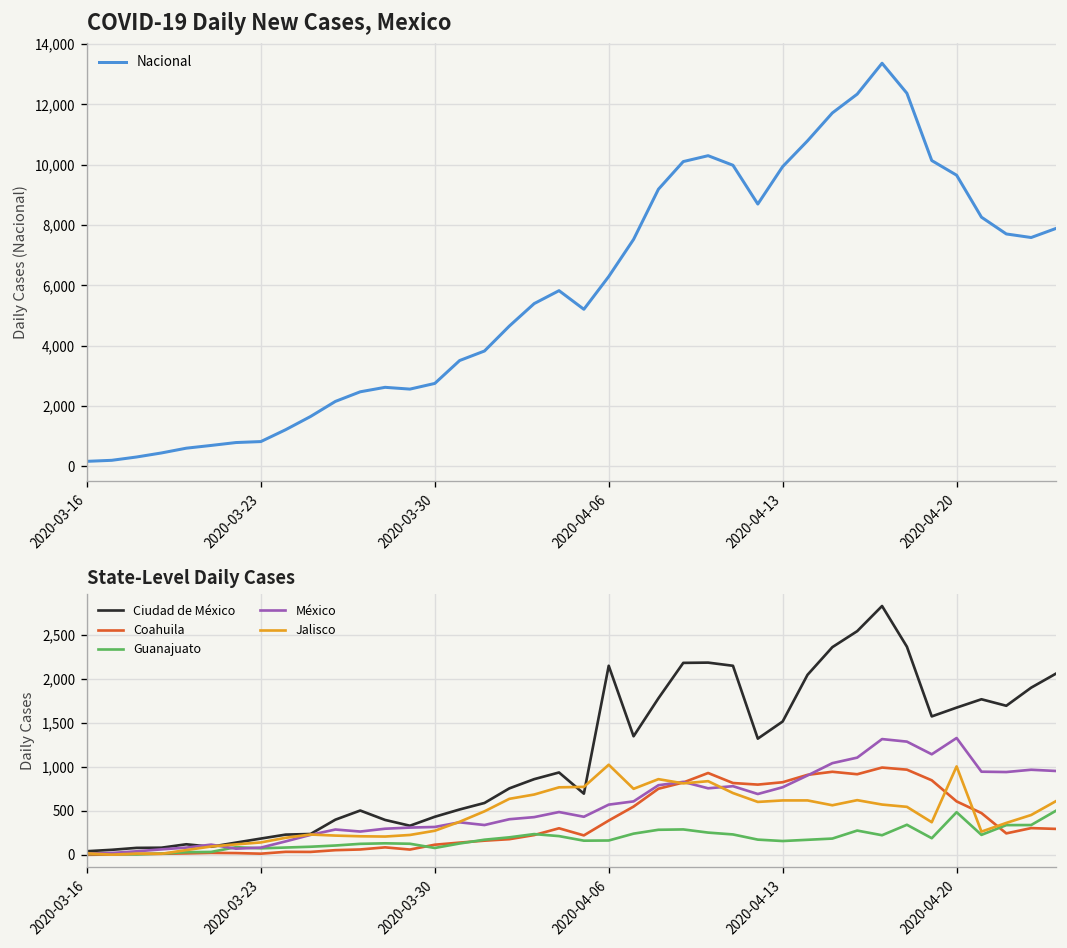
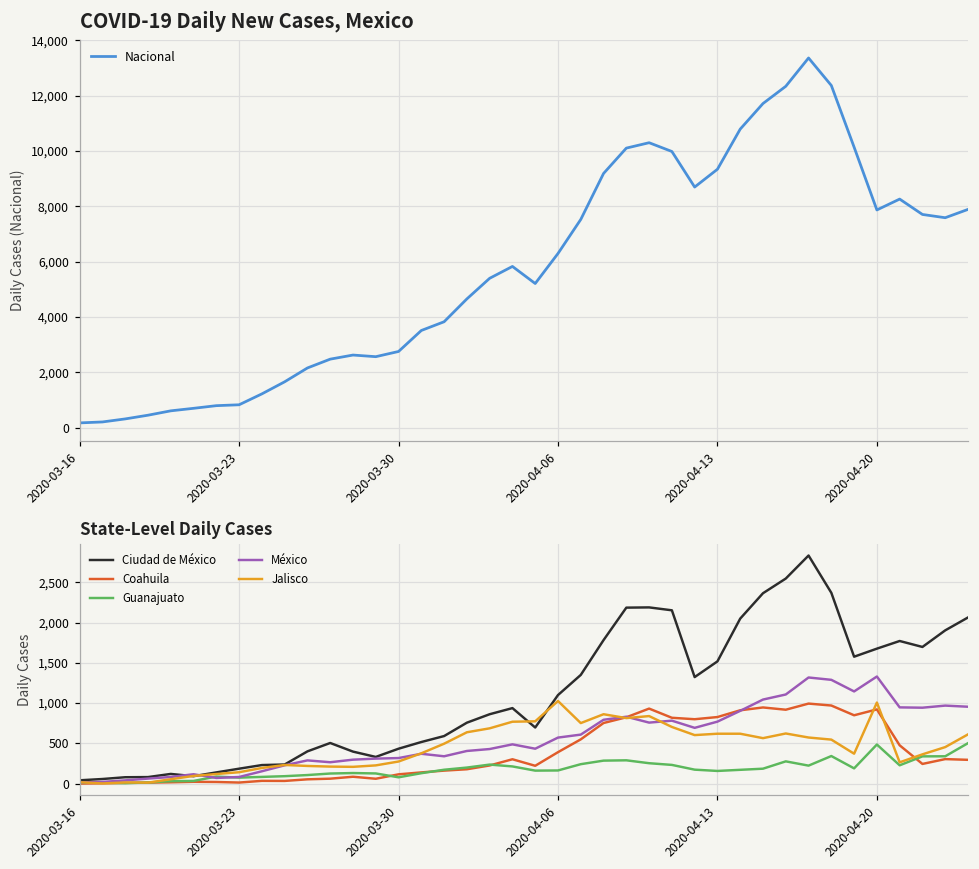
COVID-19 Daily New Cases, Mexico, 2020-04-13: 9,900 -> 9,300
COVID-19 Daily New Cases, Mexico, 2020-04-20: 9,700 -> 7,900
State-Level Daily Cases, Ciudad de México, 2020-04-06: 2,200 -> 1,100
State-Level Daily Cases, Coahuila, 2020-04-20: 600 -> 900
